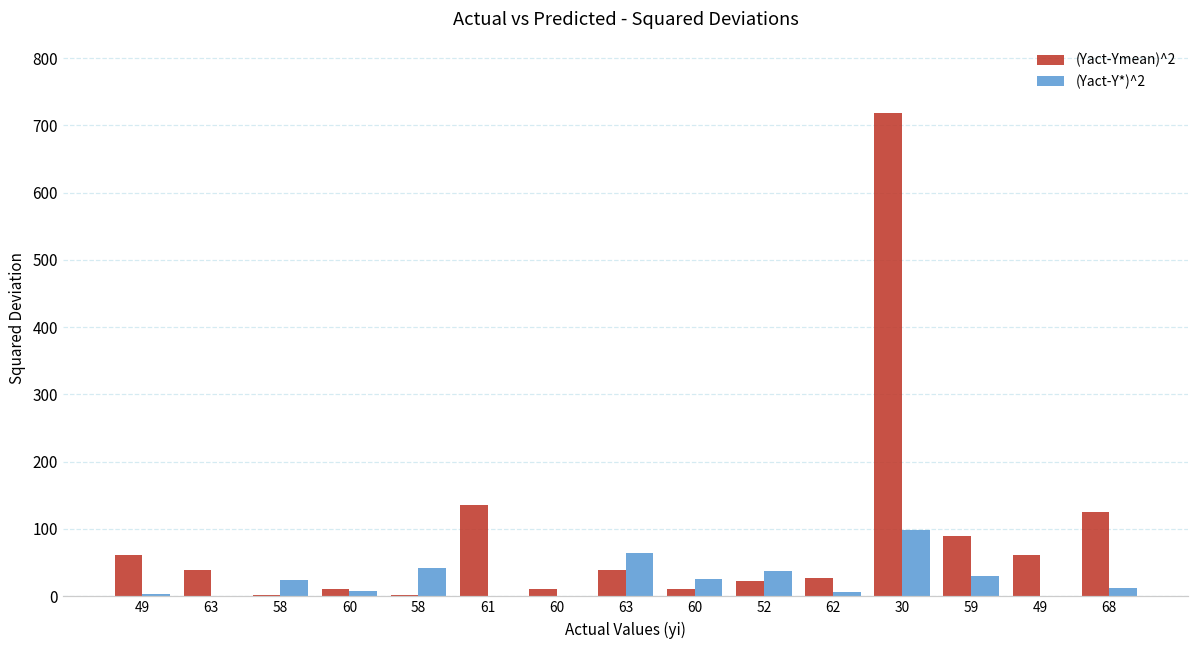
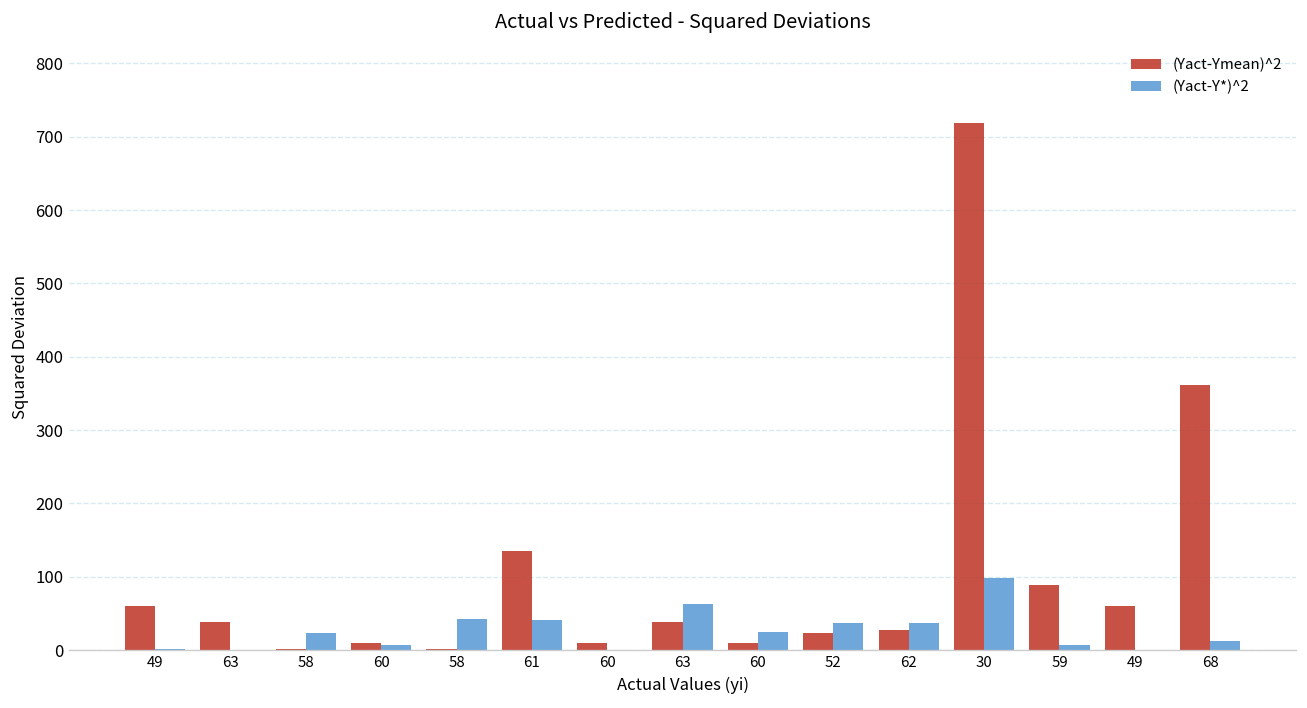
(Yact-Y*)^2, 61: 0 -> 40
(Yact-Y*)^2, 62: 10 -> 40
(Yact-Y*)^2, 59: 30 -> 10
(Yact-Ymean)^2, 68: 130 -> 360
